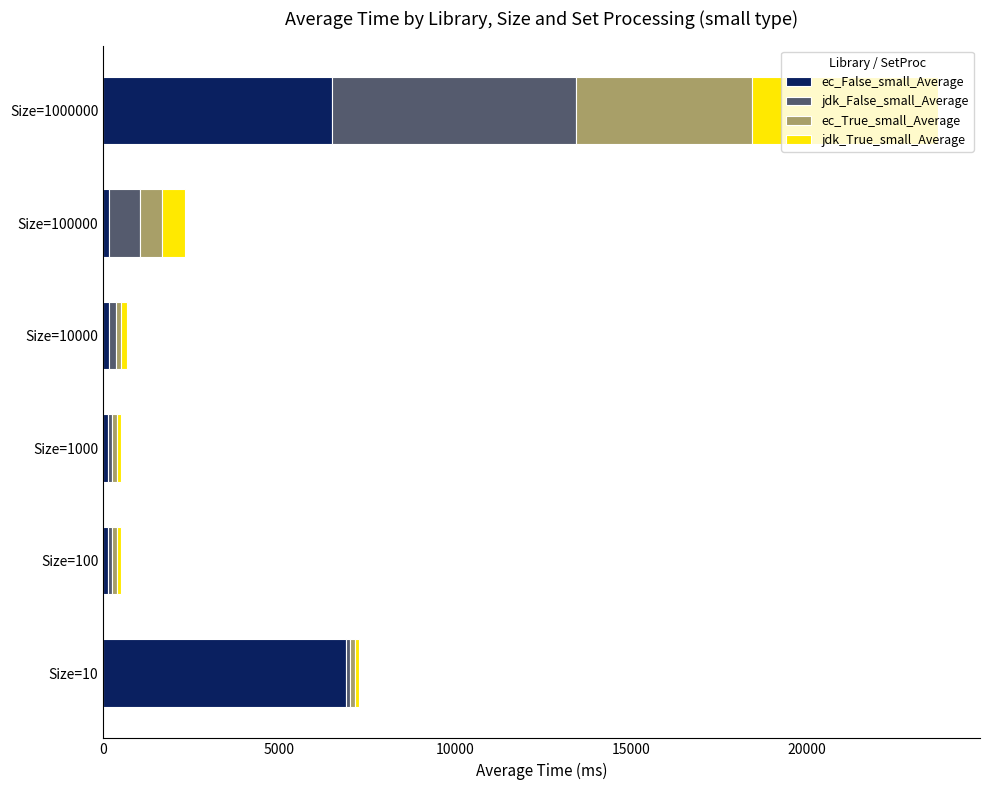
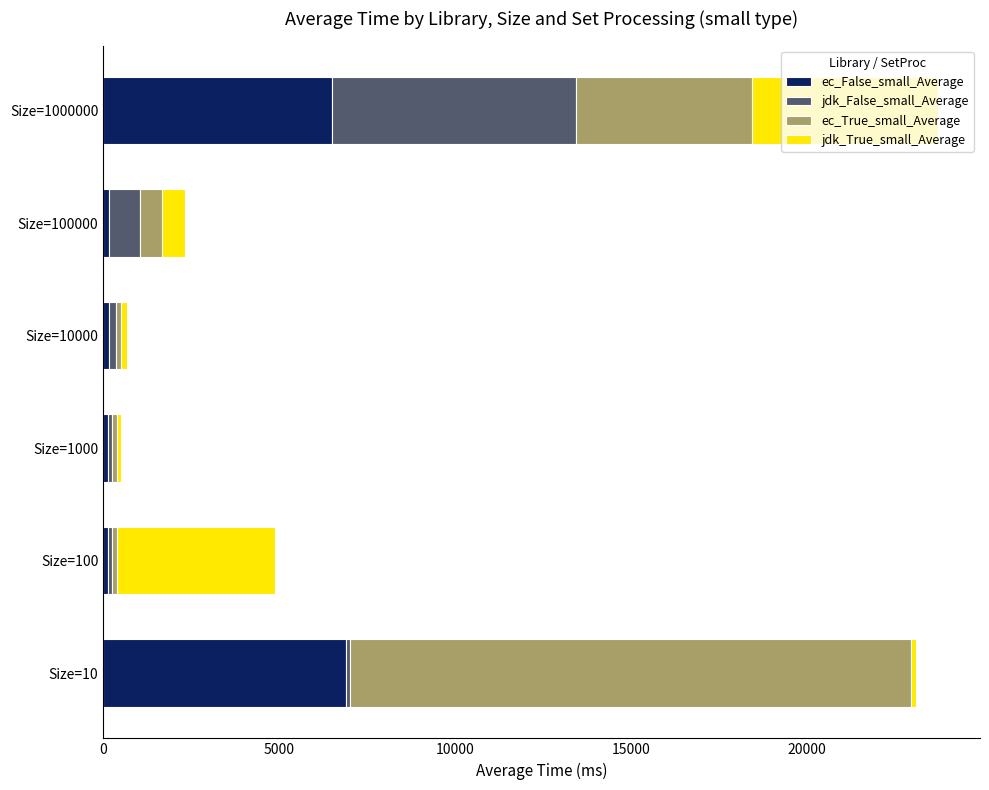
jdk_True_small_Average, Size=100: 100 -> 4500
ec_True_small_Average, Size=10: 100 -> 16000
